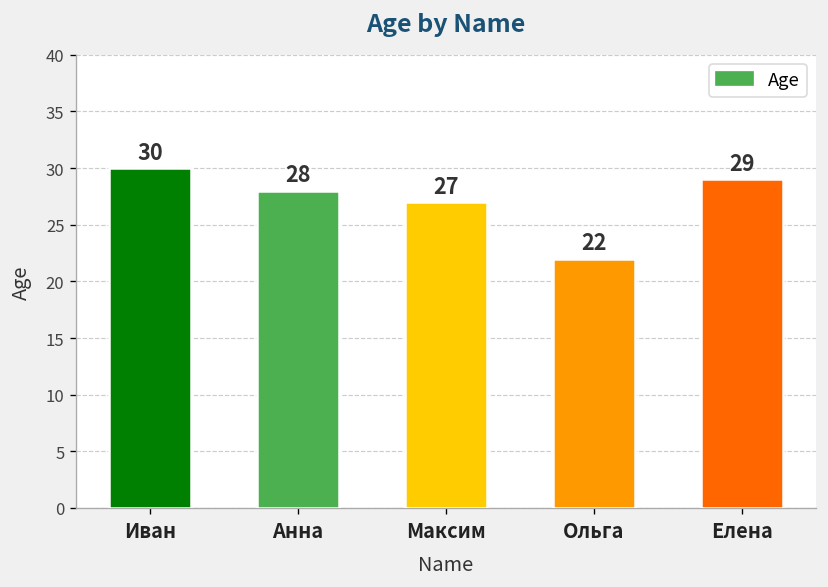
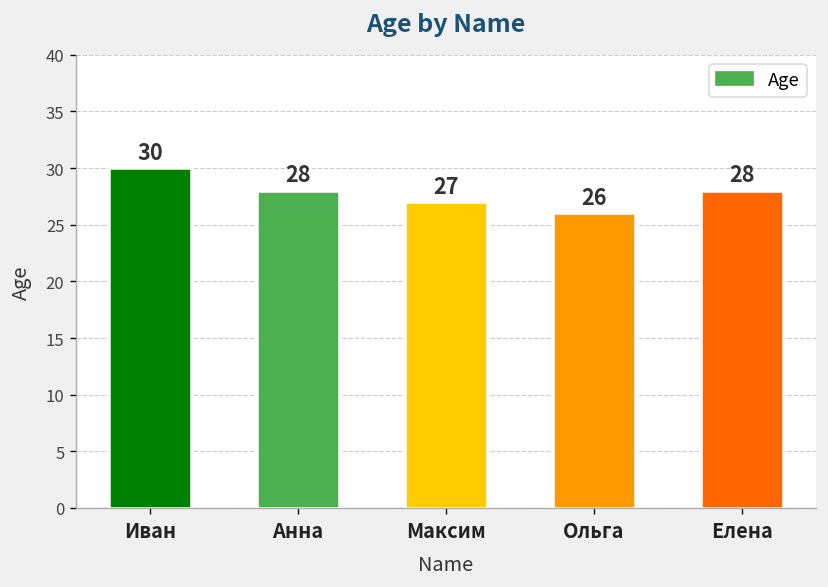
Ольга: 22 -> 26
Елена: 29 -> 28
